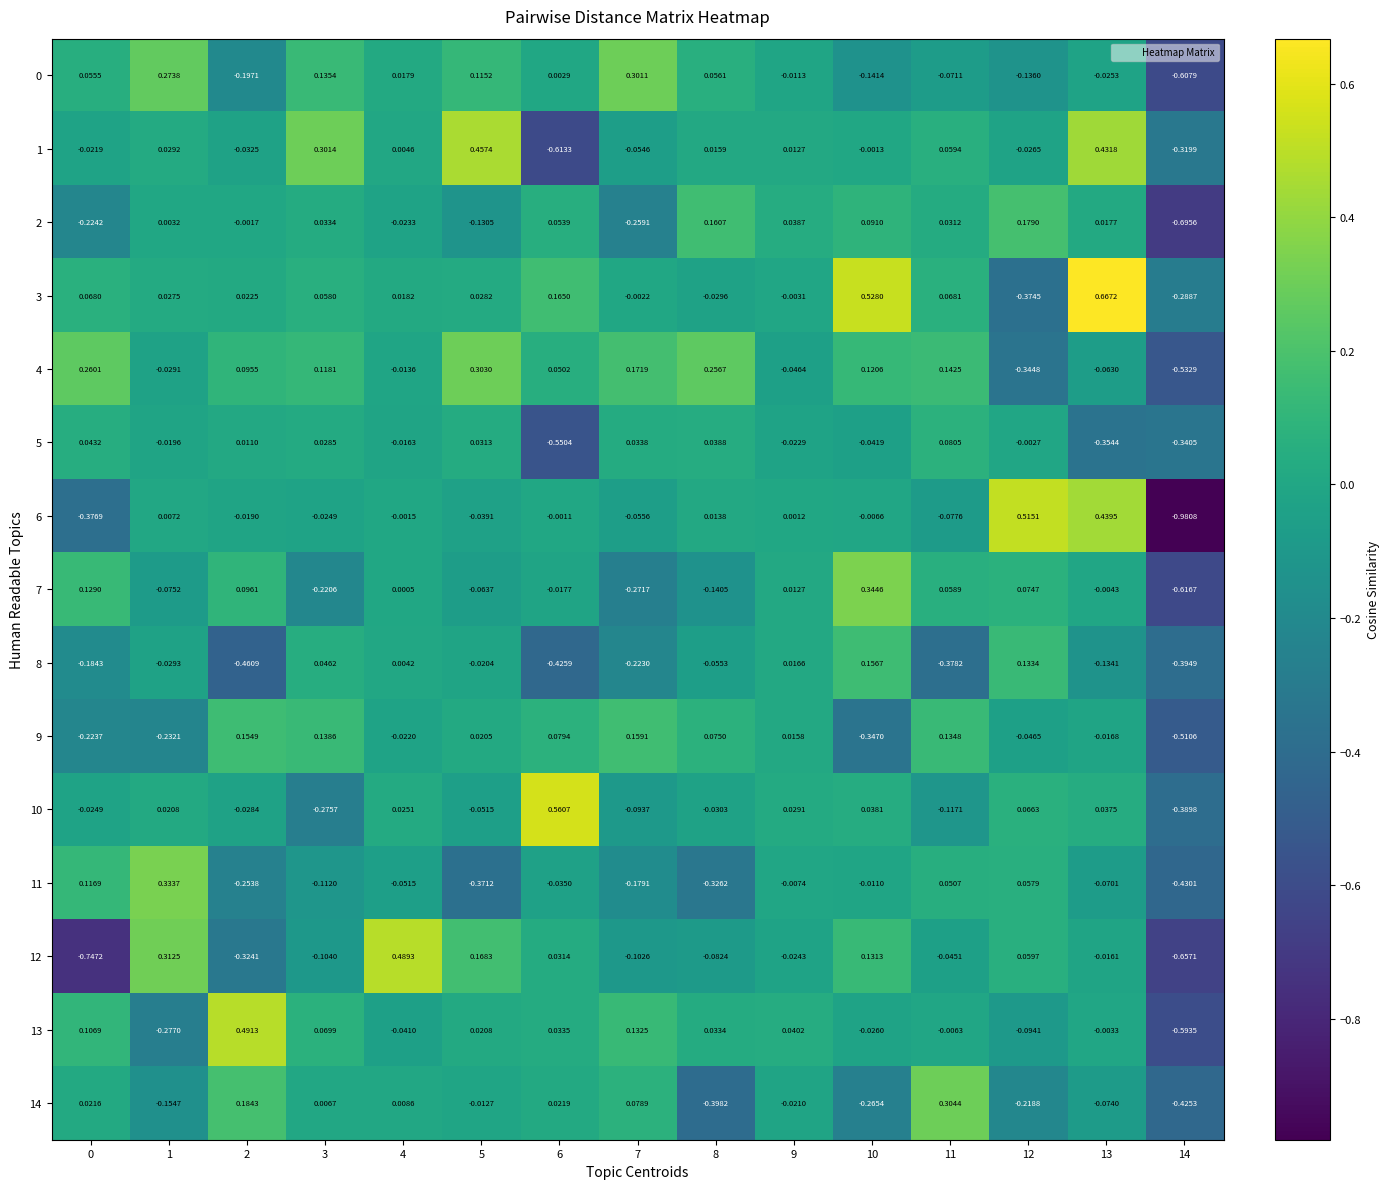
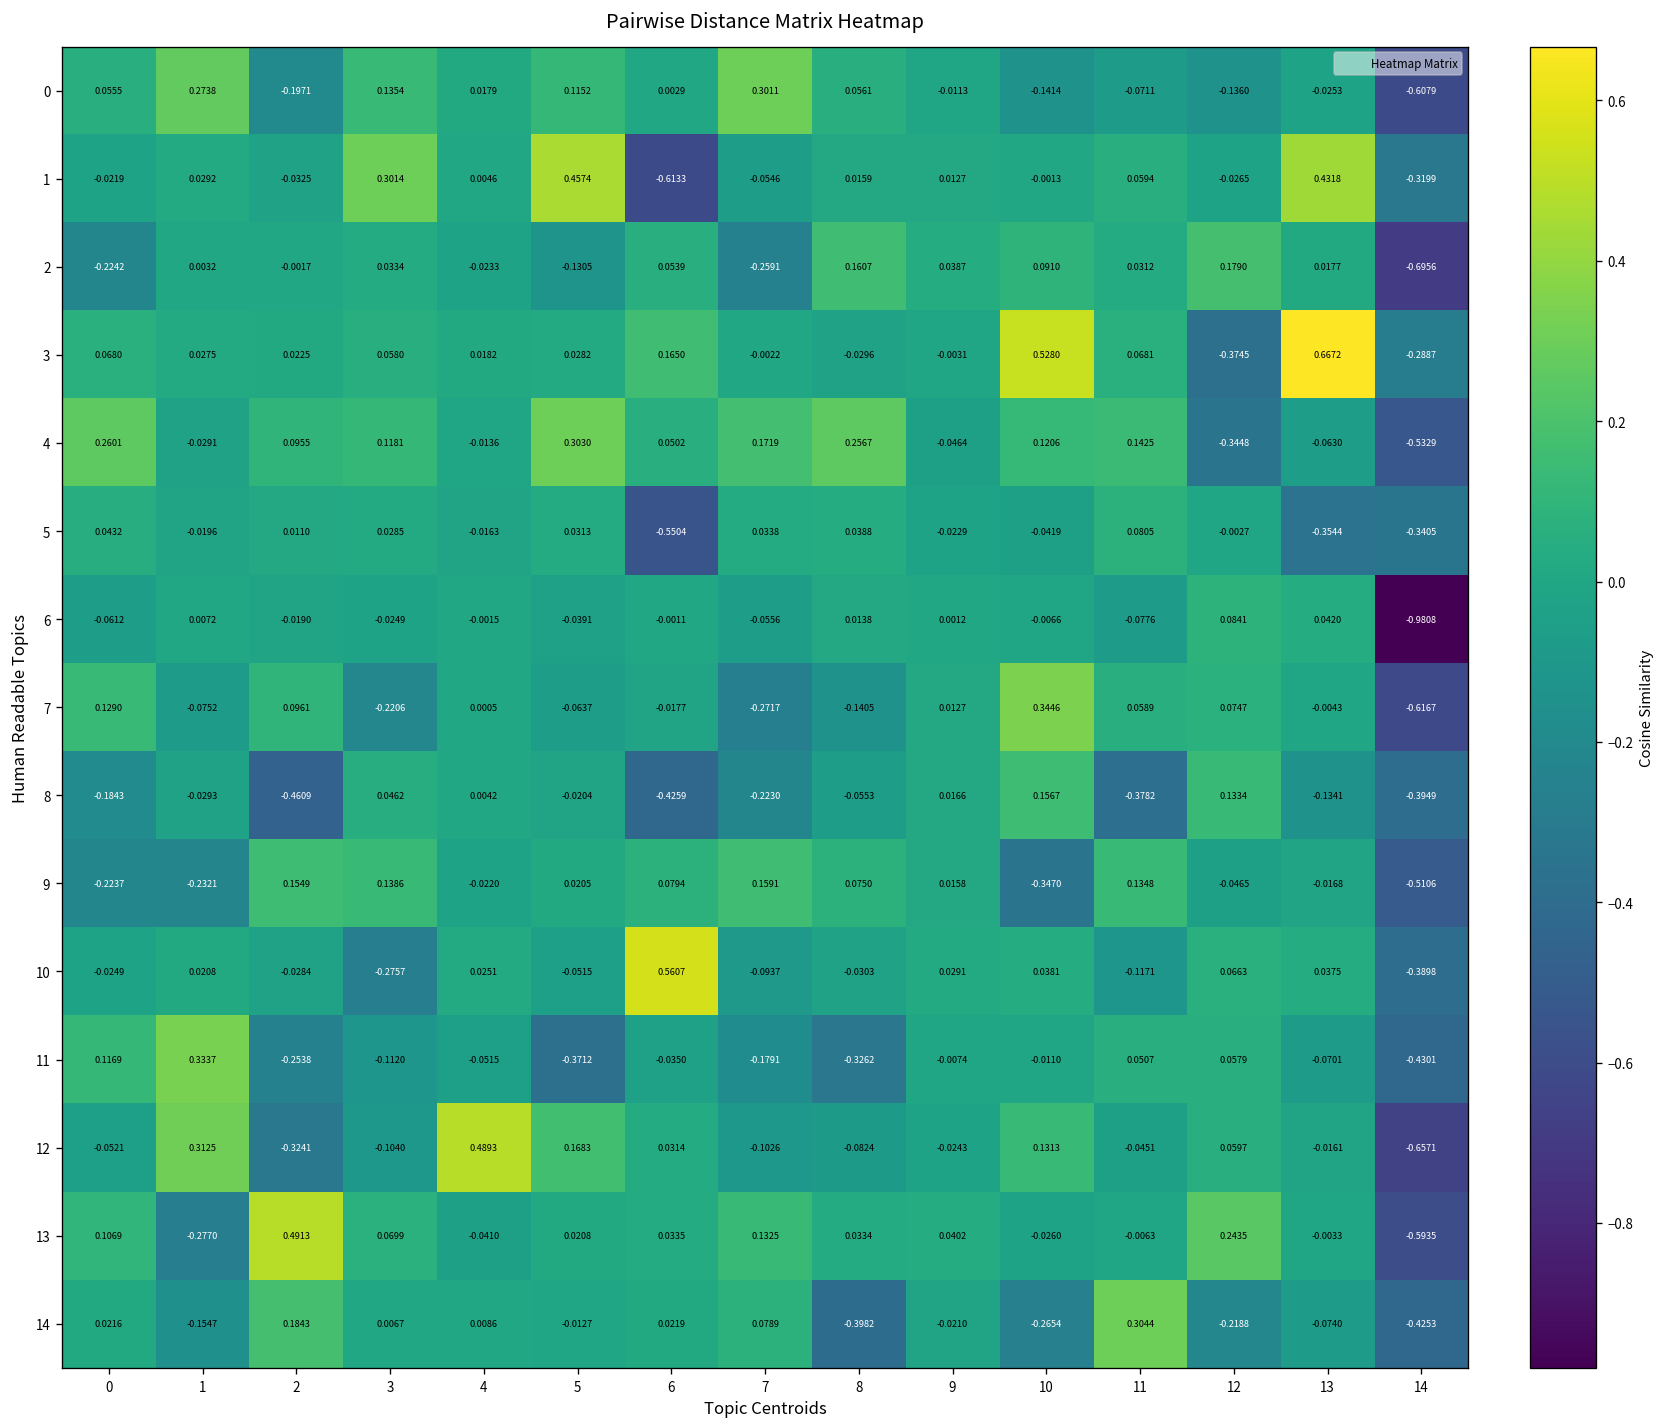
6, 0: -0.3769 -> -0.0612
6, 12: 0.5151 -> 0.0841
6, 13: 0.4395 -> 0.0420
12, 0: -0.7472 -> -0.0521
13, 12: -0.0941 -> 0.2435
